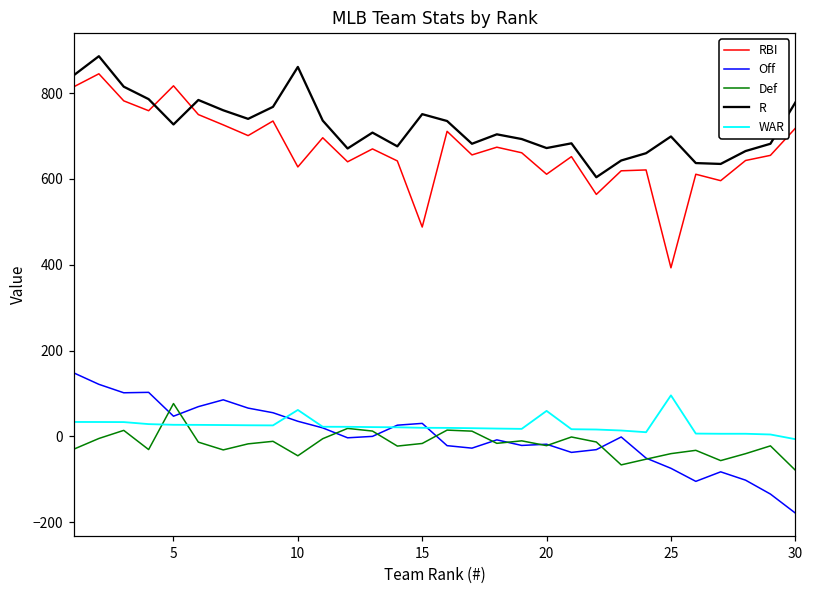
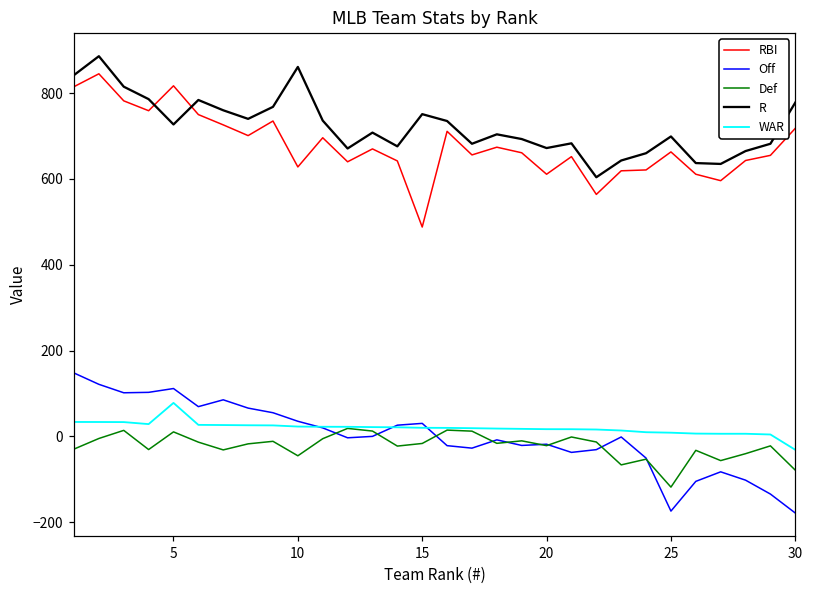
Off, 5: 50 -> 110
Def, 5: 80 -> 10
WAR, 5: 30 -> 80
WAR, 10: 60 -> 20
WAR, 20: 60 -> 20
RBI, 25: 390 -> 660
Off, 25: -70 -> -170
Def, 25: -40 -> -120
WAR, 25: 100 -> 10
WAR, 30: -10 -> -30
